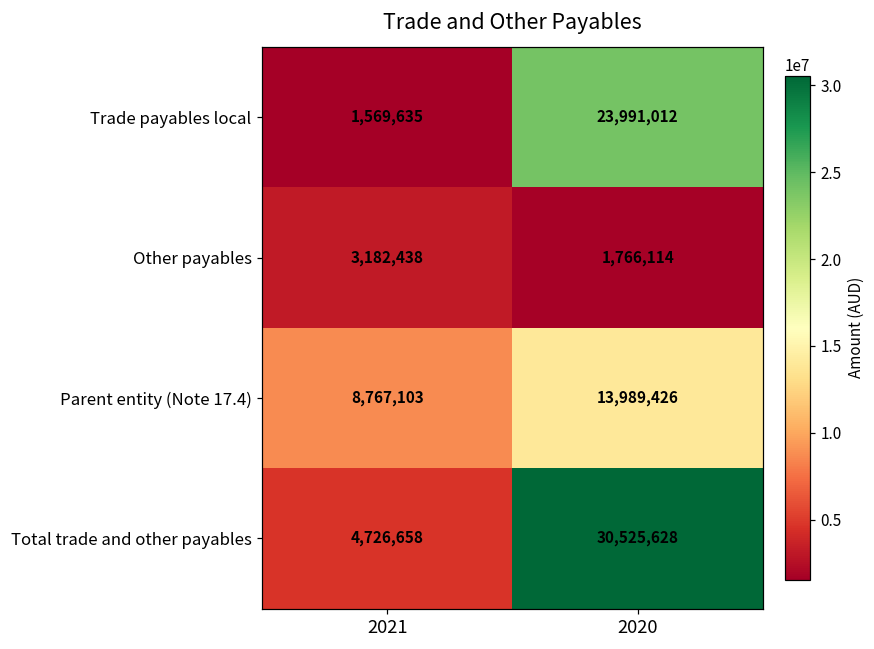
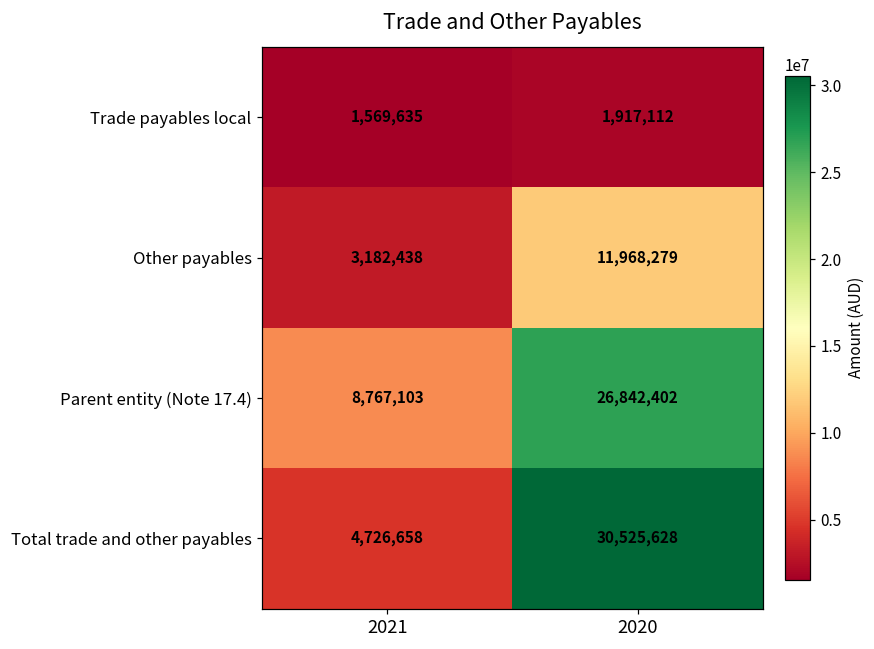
Trade payables local, 2020: 23,991,012 -> 1,917,112
Other payables, 2020: 1,766,114 -> 11,968,279
Parent entity (Note 17.4), 2020: 13,989,426 -> 26,842,402
